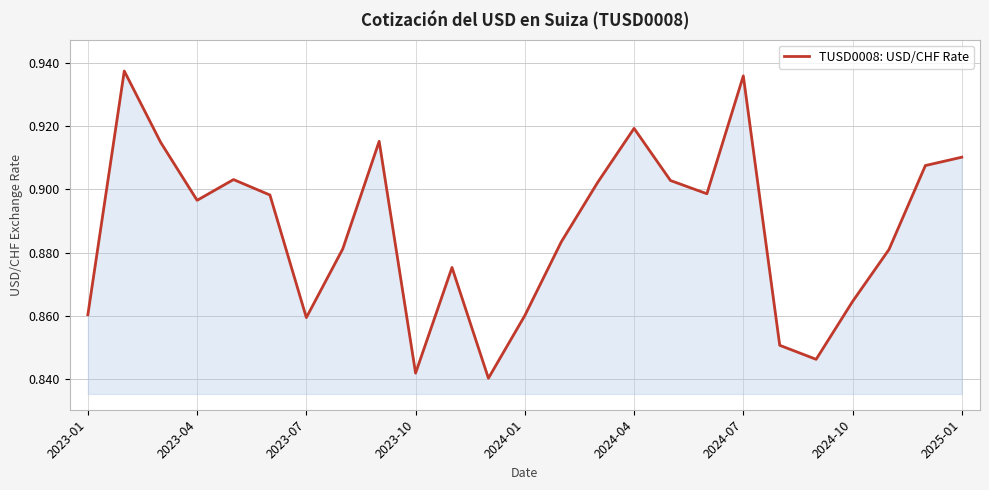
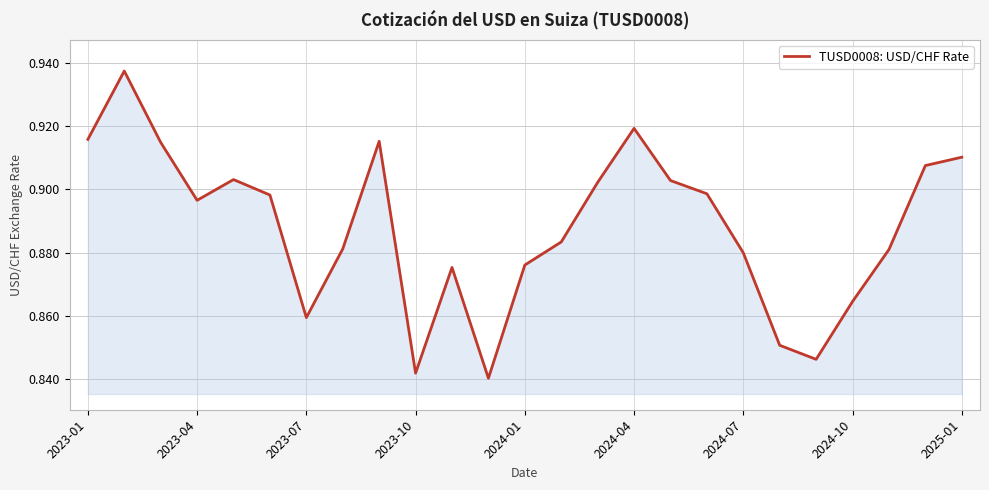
2023-01: 0.860 -> 0.916
2024-01: 0.860 -> 0.876
2024-07: 0.936 -> 0.880
